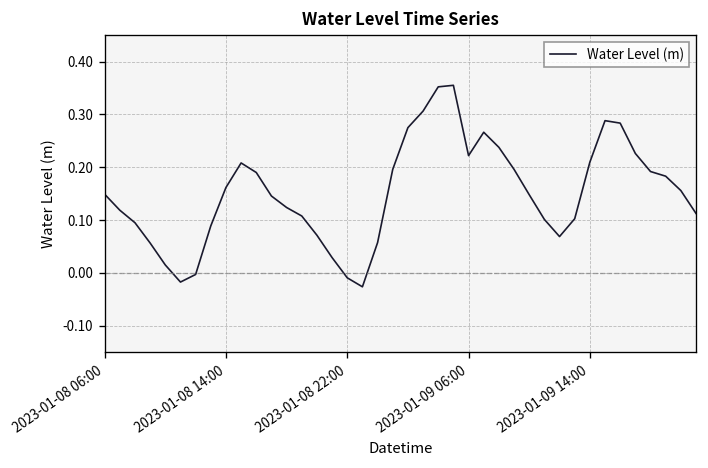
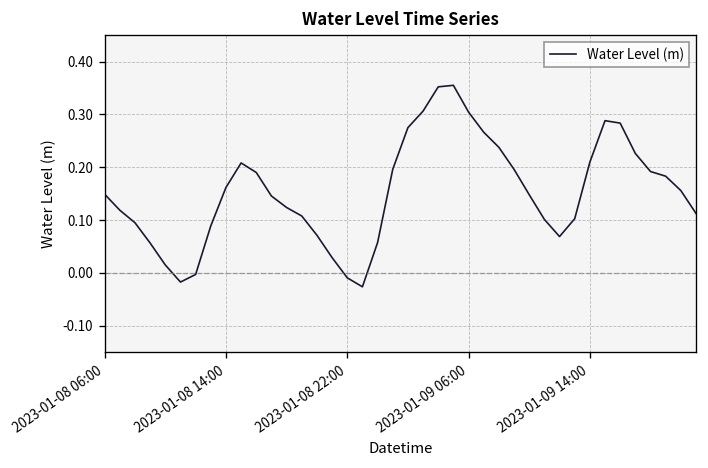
2023-01-09 06:00: 0.22 -> 0.30
